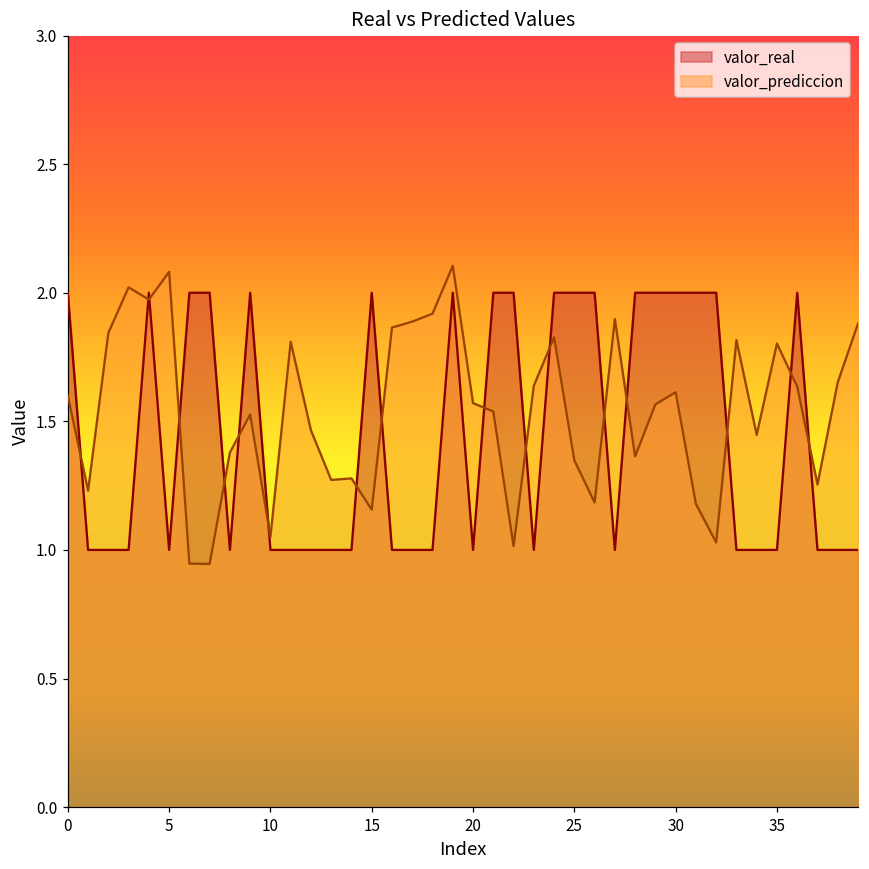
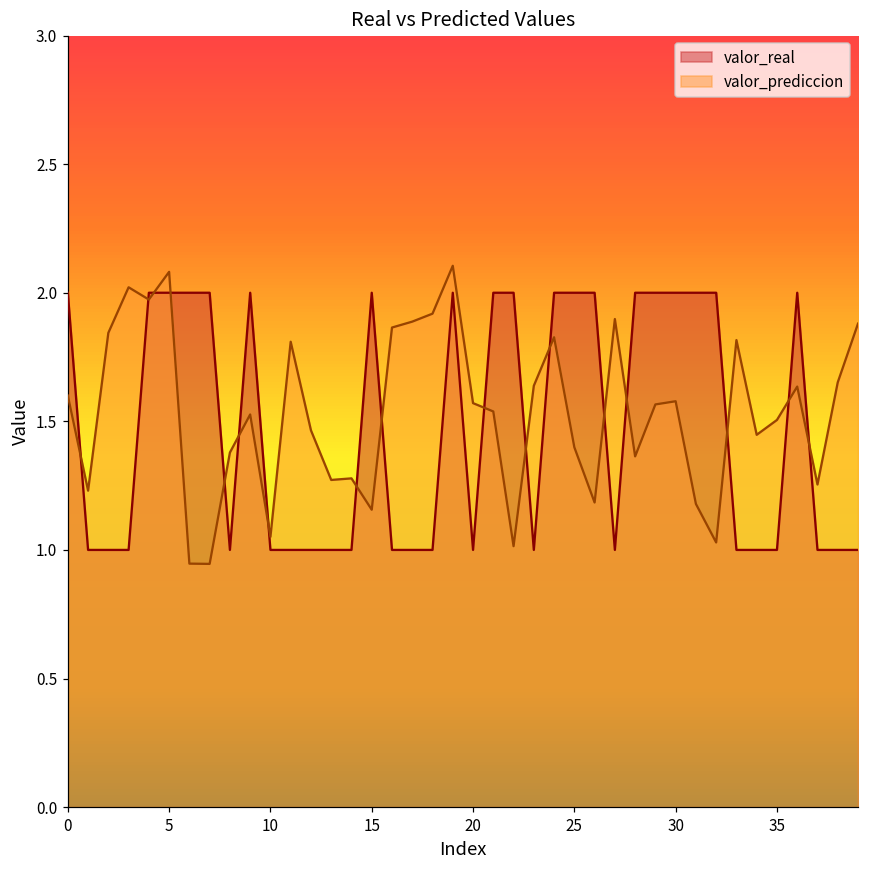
valor_real, 5: 1 -> 2
valor_prediccion, 25: 1.35 -> 1.40
valor_prediccion, 30: 1.61 -> 1.58
valor_prediccion, 35: 1.80 -> 1.51
